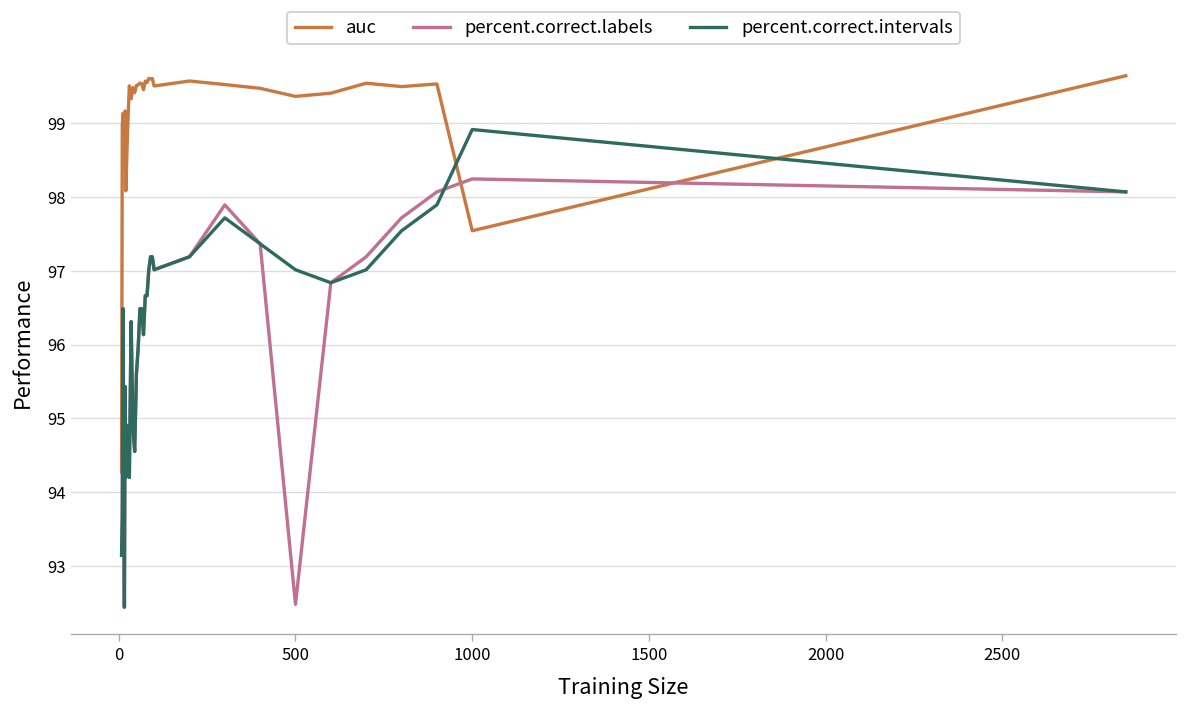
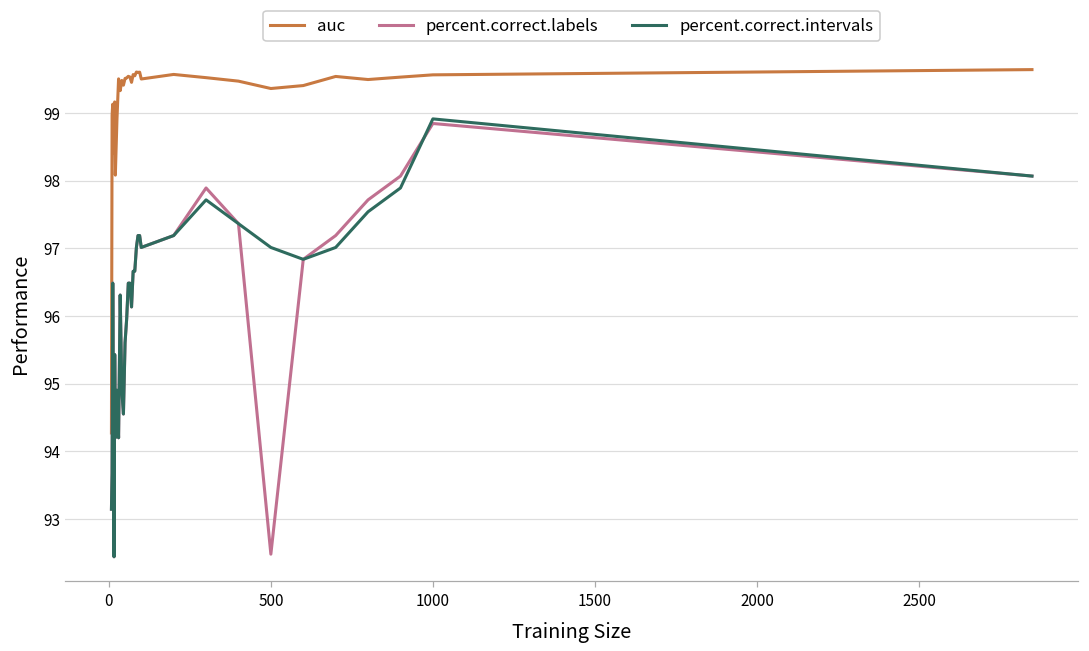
auc, 1000: 97.5 -> 99.6
percent.correct.labels, 1000: 98.2 -> 98.8
